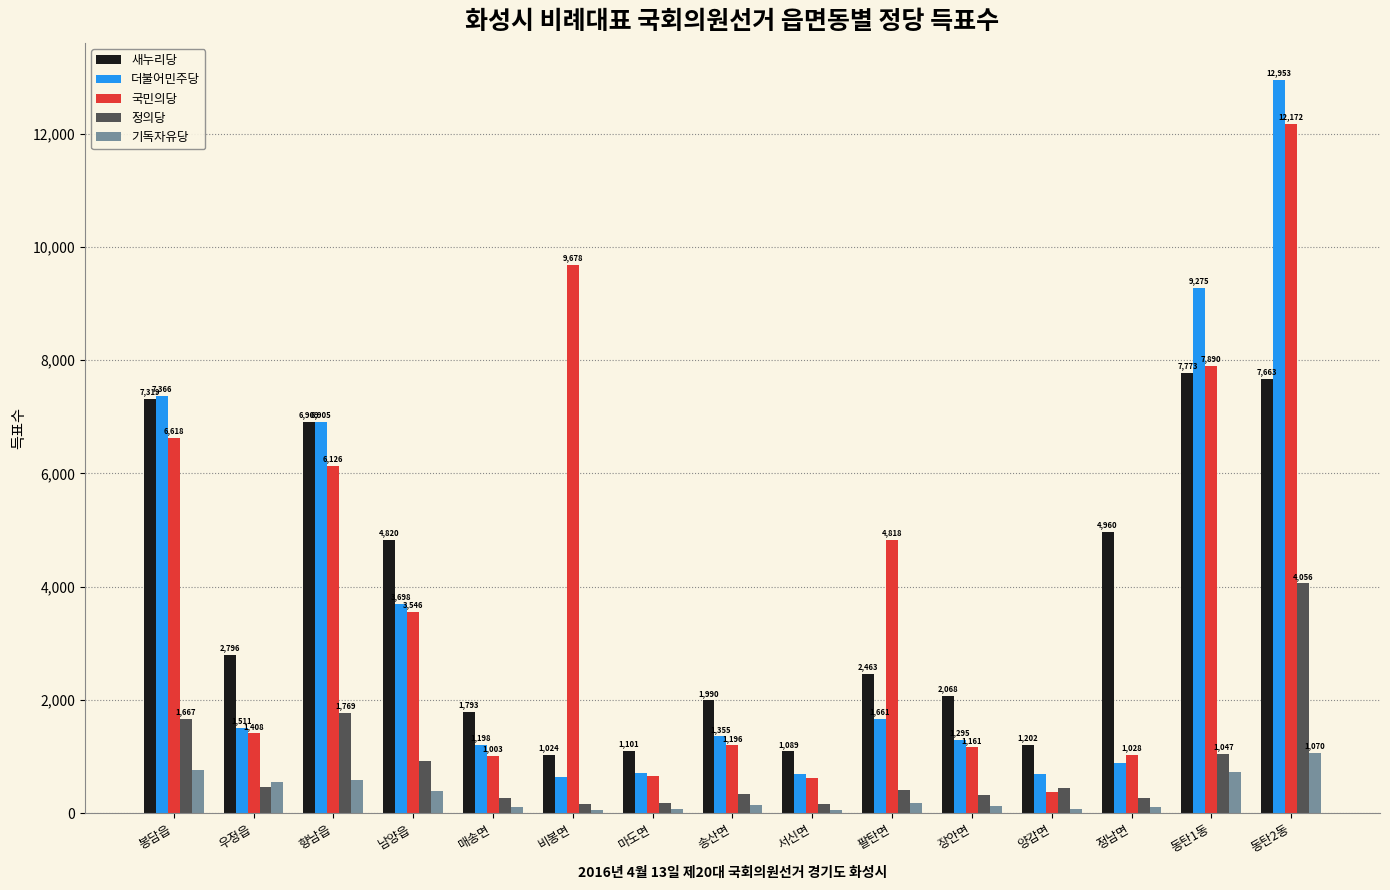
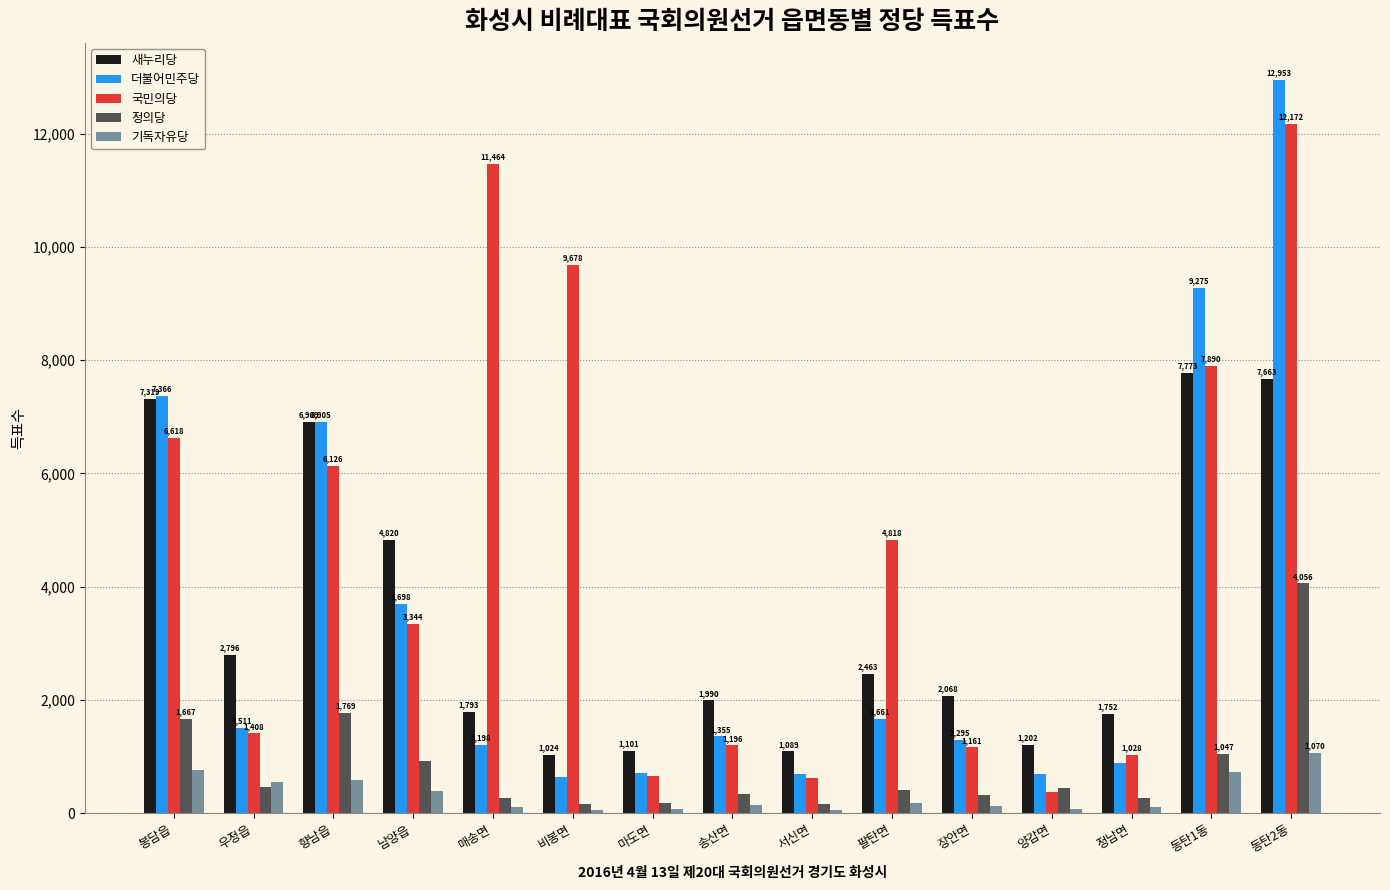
국민의당, 남양읍: 3,546 -> 3,344
국민의당, 매송면: 1,003 -> 11,464
새누리당, 정남면: 4,960 -> 1,752
